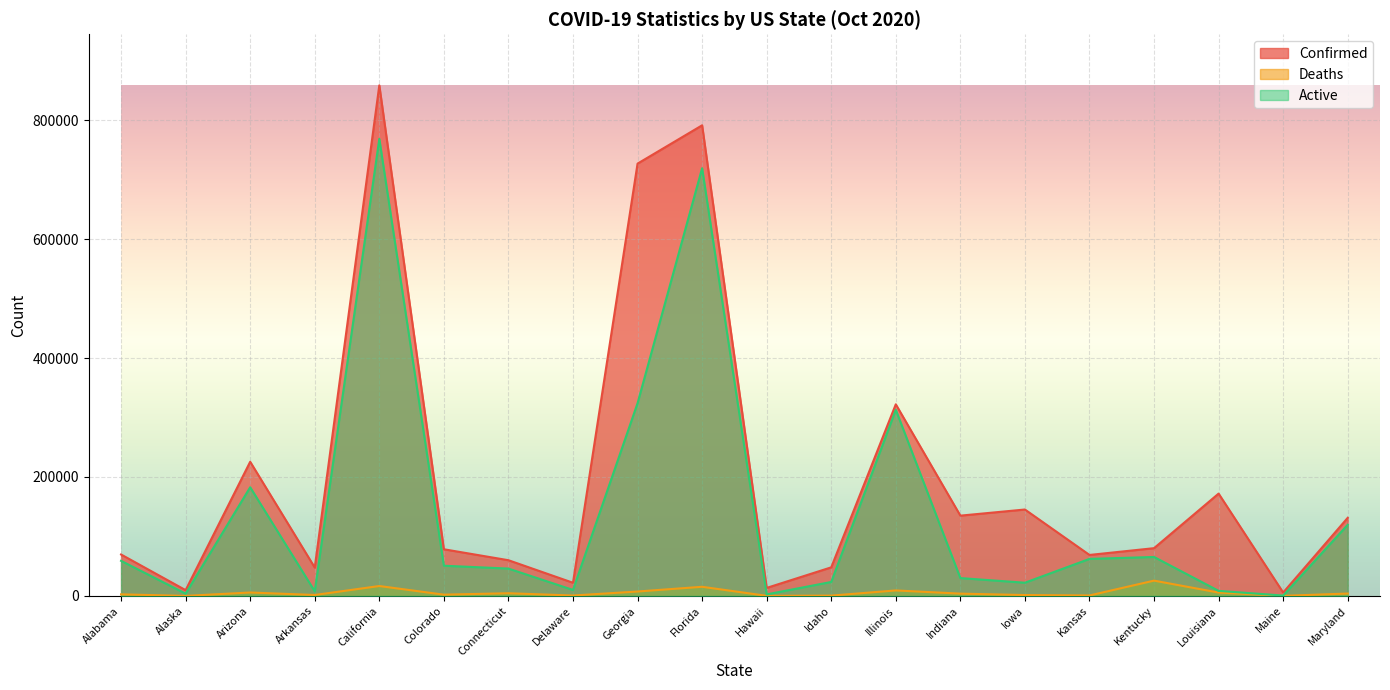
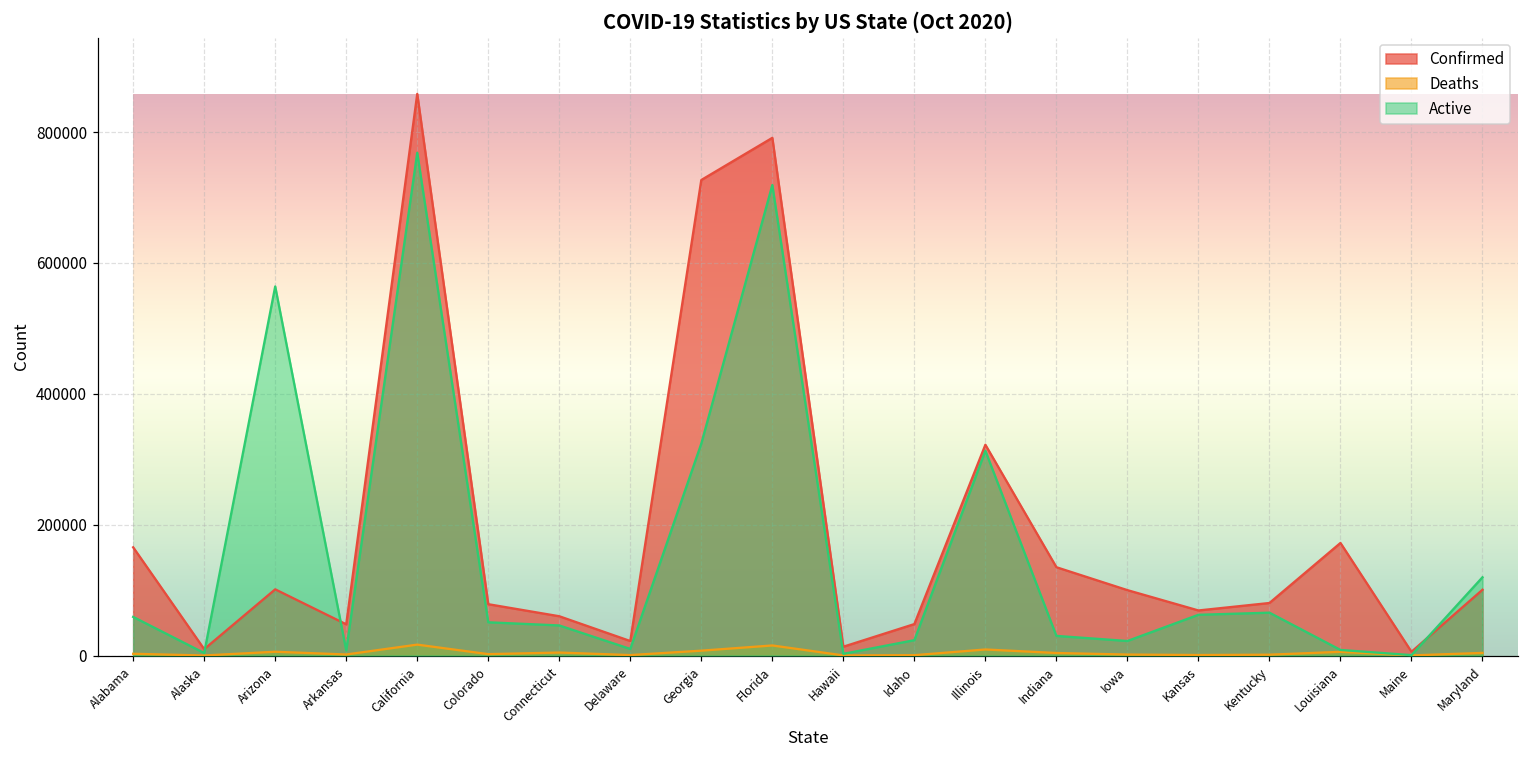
Confirmed, Alabama: 70000 -> 170000
Confirmed, Arizona: 230000 -> 100000
Active, Arizona: 180000 -> 560000
Confirmed, Iowa: 150000 -> 100000
Deaths, Kentucky: 30000 -> 0
Confirmed, Maryland: 130000 -> 100000
